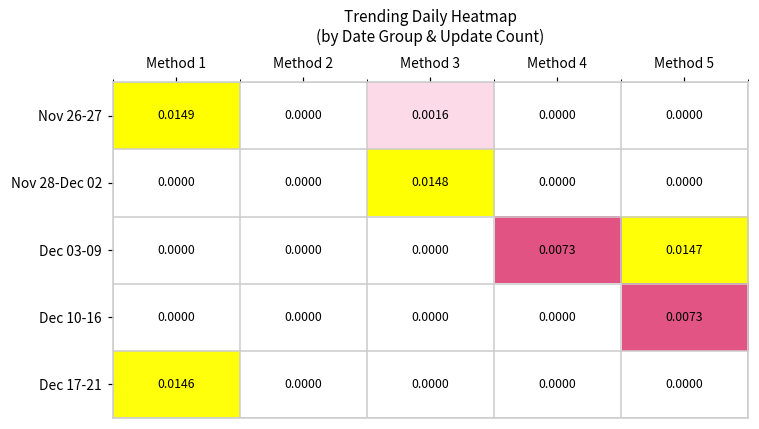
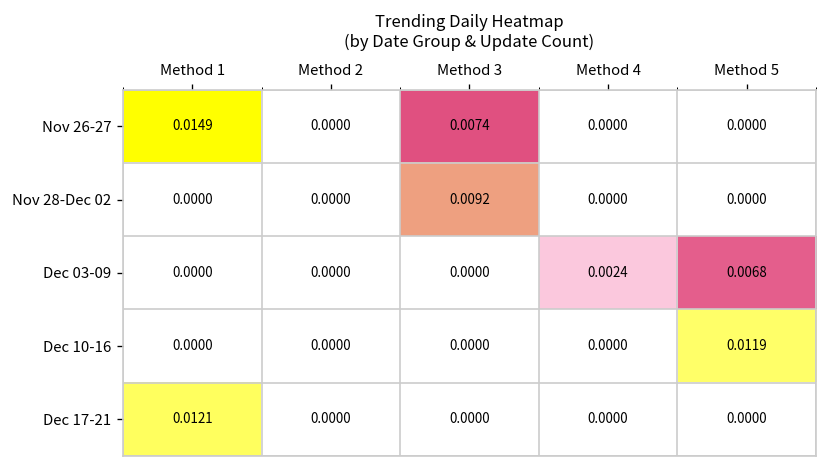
Nov 26-27, Method 3: 0.0016 -> 0.0074
Nov 28-Dec 02, Method 3: 0.0148 -> 0.0092
Dec 03-09, Method 4: 0.0073 -> 0.0024
Dec 03-09, Method 5: 0.0147 -> 0.0068
Dec 10-16, Method 5: 0.0073 -> 0.0119
Dec 17-21, Method 1: 0.0146 -> 0.0121
